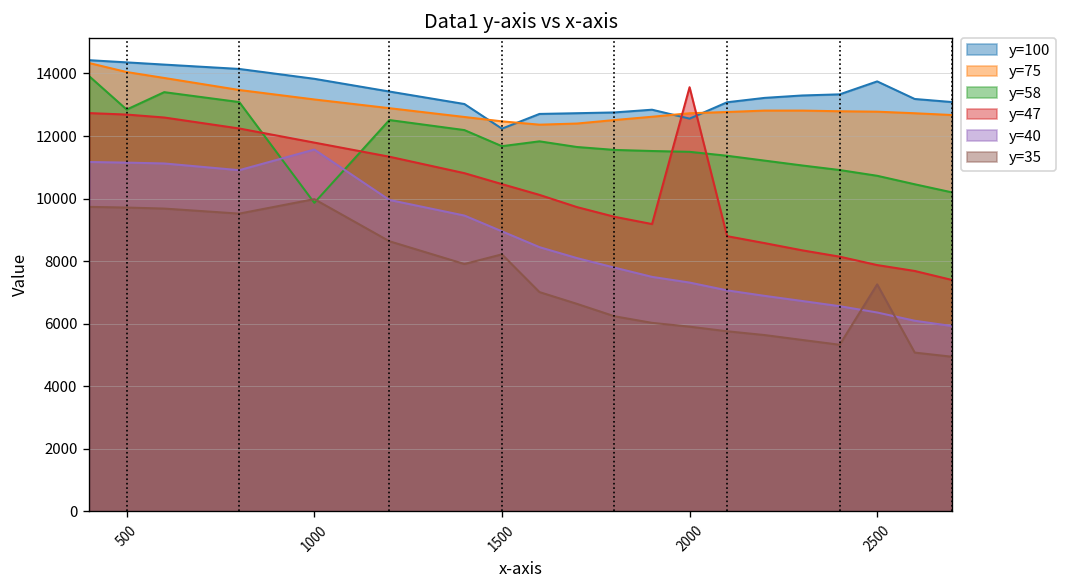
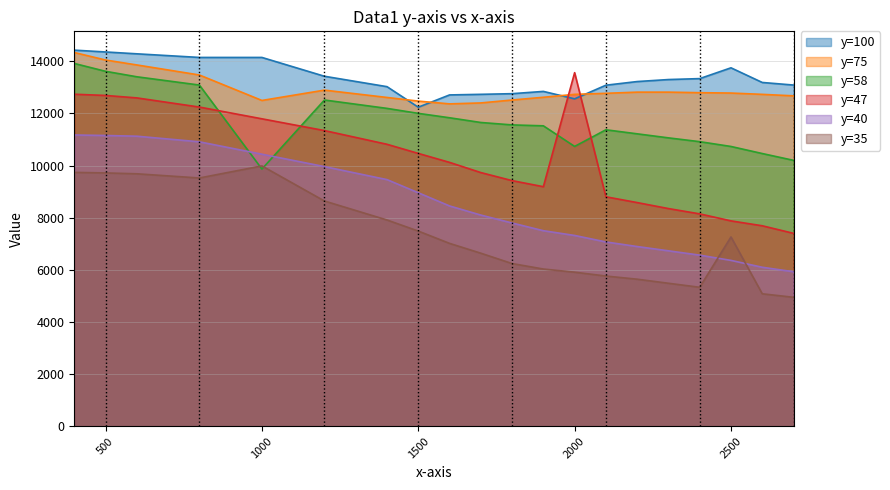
y=58, 500: 12800 -> 13600
y=100, 1000: 13800 -> 14100
y=75, 1000: 13200 -> 12500
y=40, 1000: 11600 -> 10400
y=58, 1500: 11700 -> 12000
y=35, 1500: 8200 -> 7500
y=58, 2000: 11500 -> 10700
